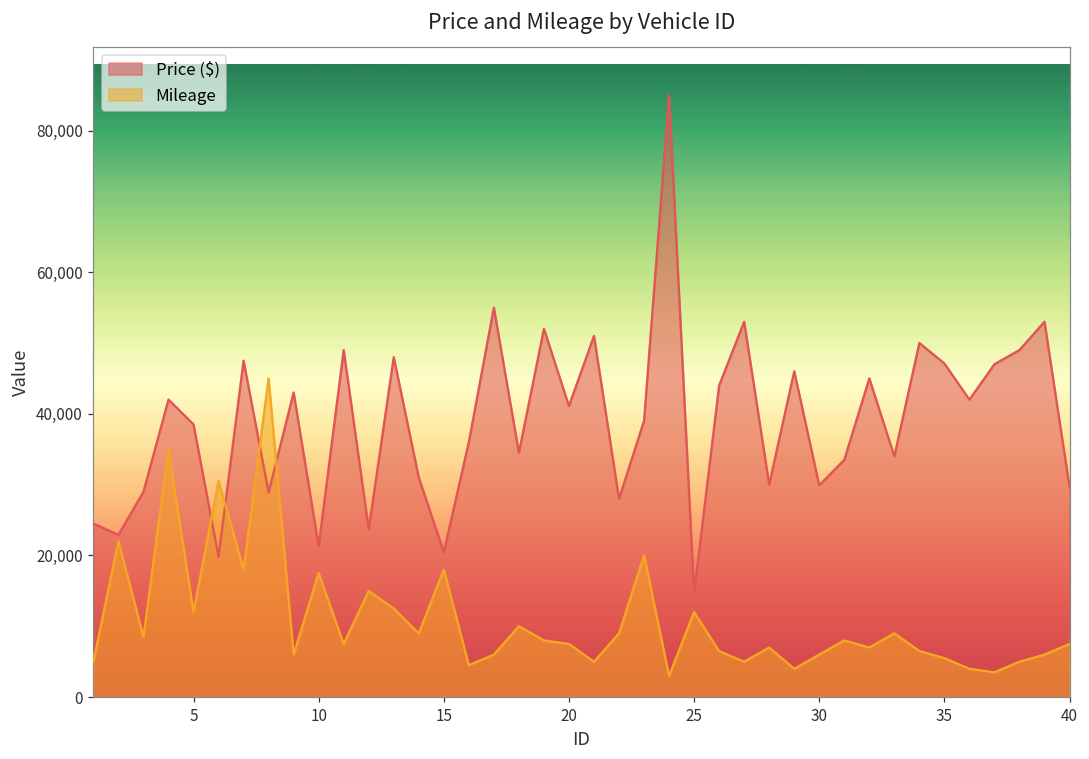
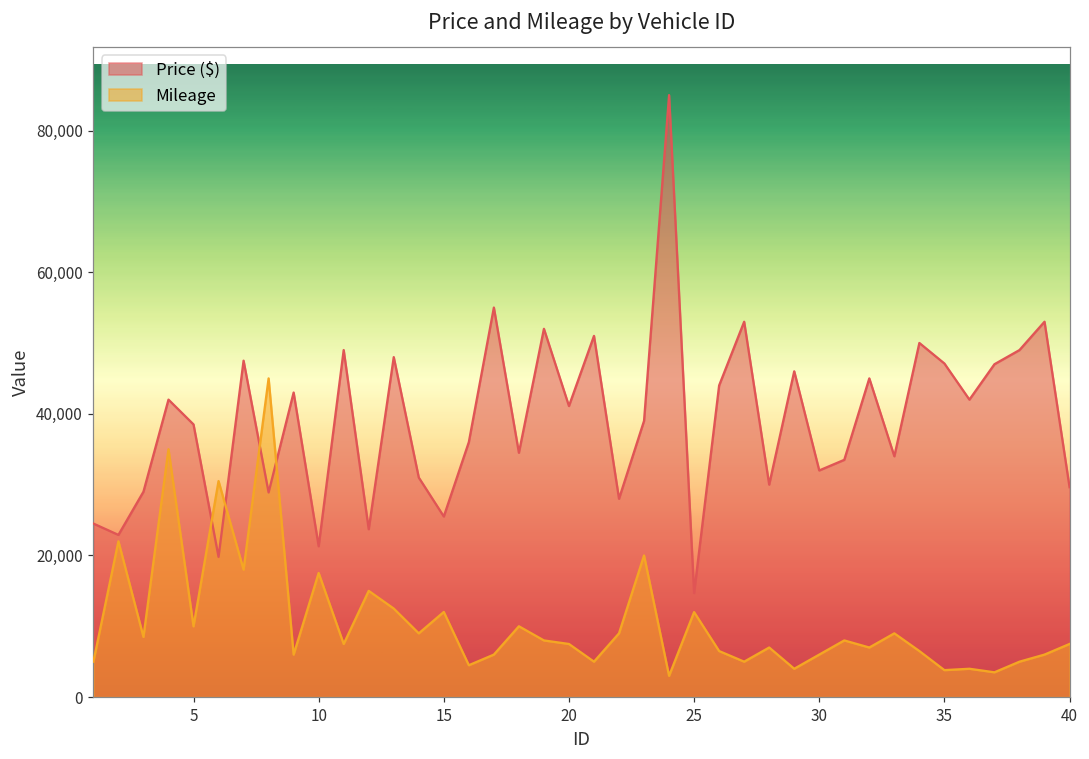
Mileage, 5: 12,000 -> 10,000
Price ($), 15: 20,000 -> 26,000
Mileage, 15: 18,000 -> 12,000
Price ($), 30: 30,000 -> 32,000
Mileage, 35: 6,000 -> 4,000
